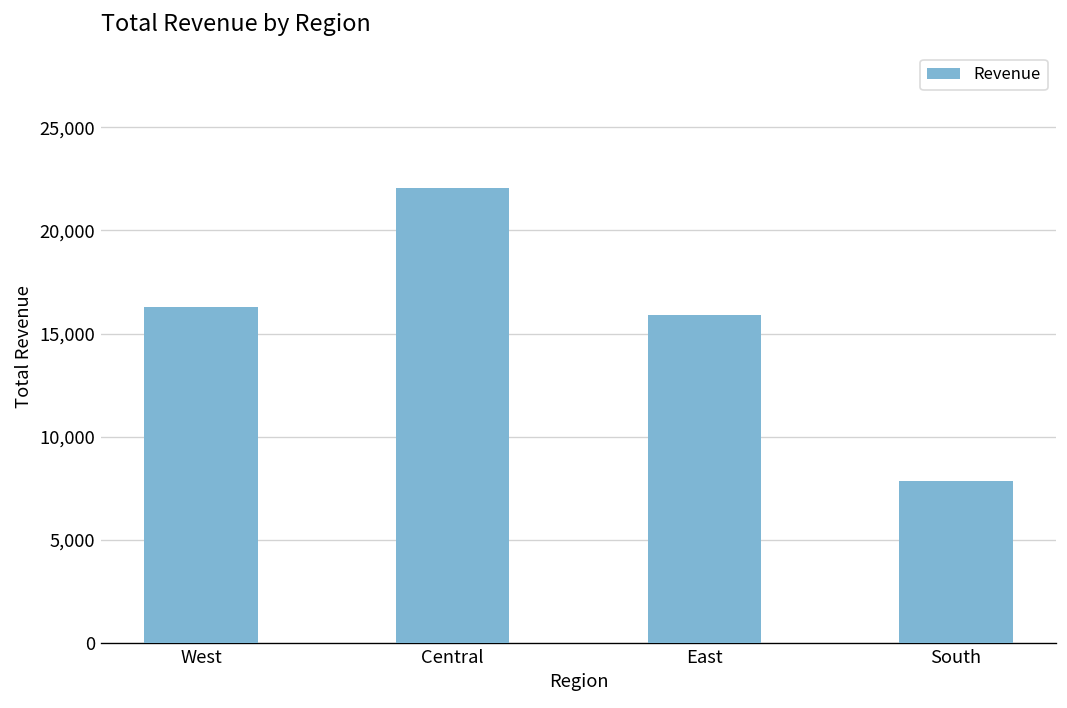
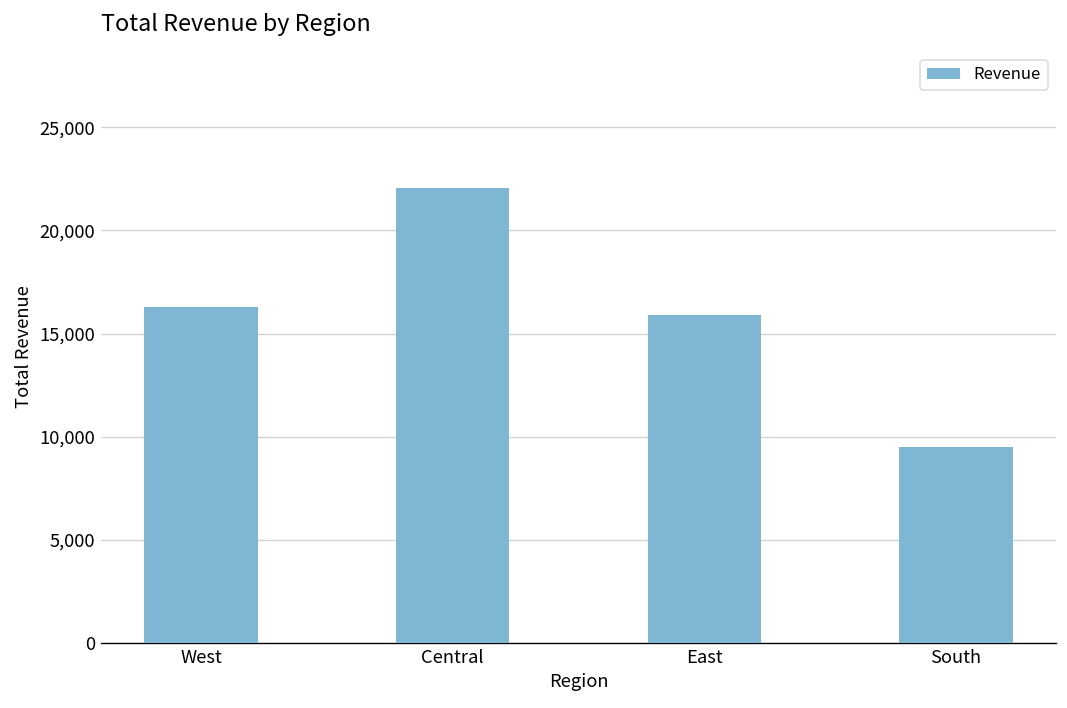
South: 7,900 -> 9,500
